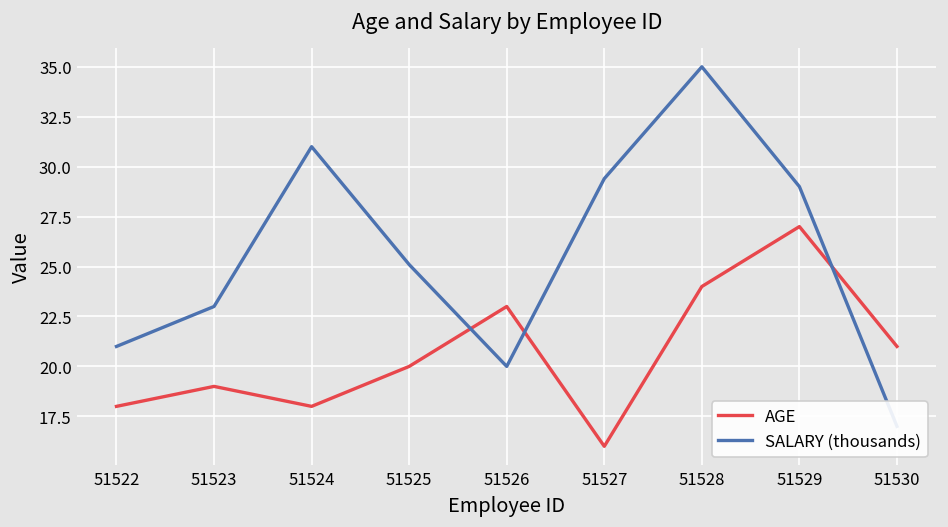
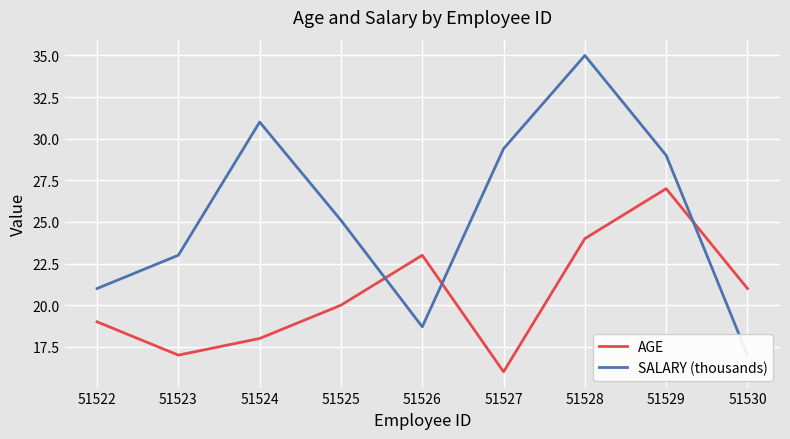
AGE, 51522: 18 -> 19
AGE, 51523: 19 -> 17
SALARY (thousands), 51526: 20.0 -> 18.7
